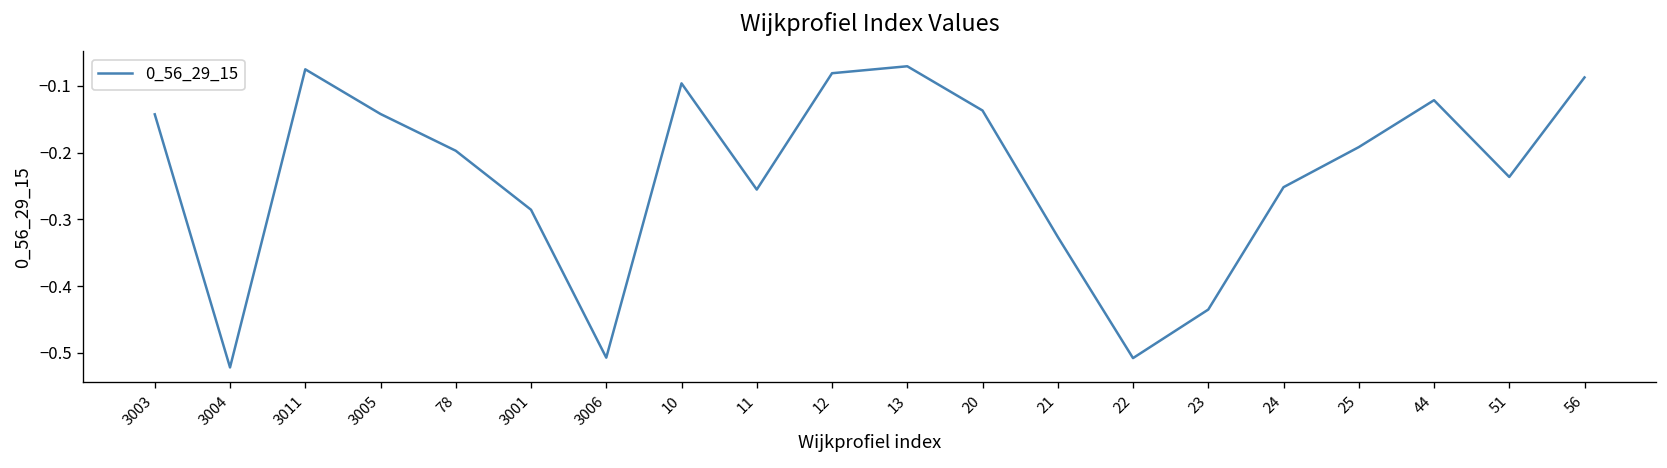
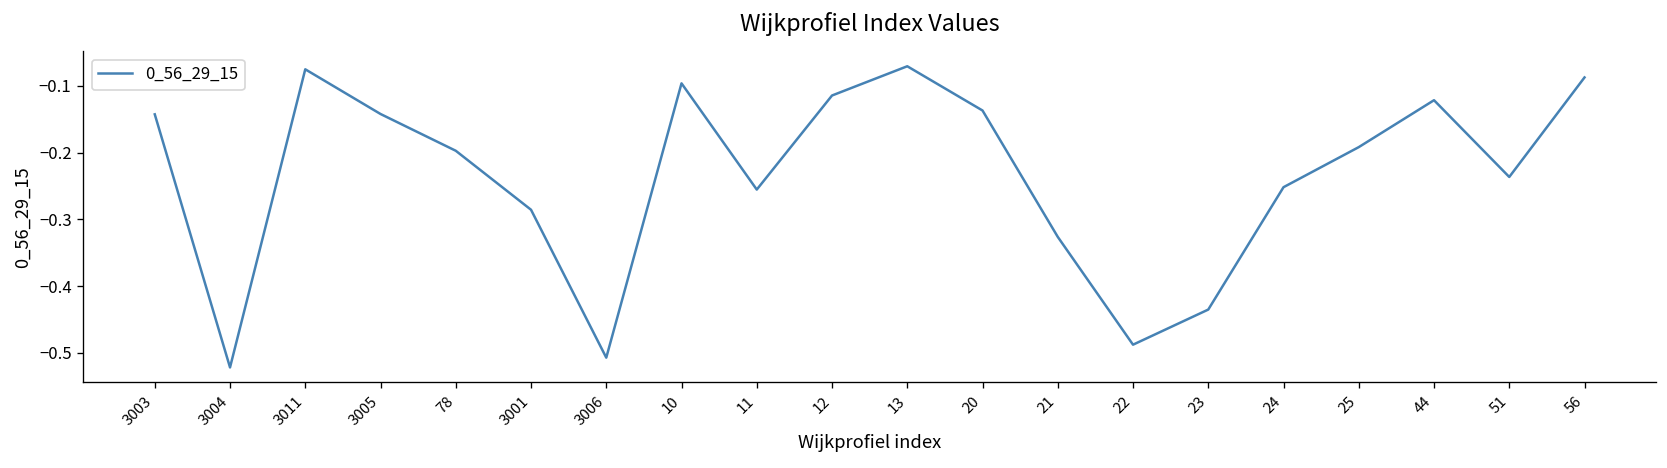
12: -0.08 -> -0.11
22: -0.51 -> -0.49
